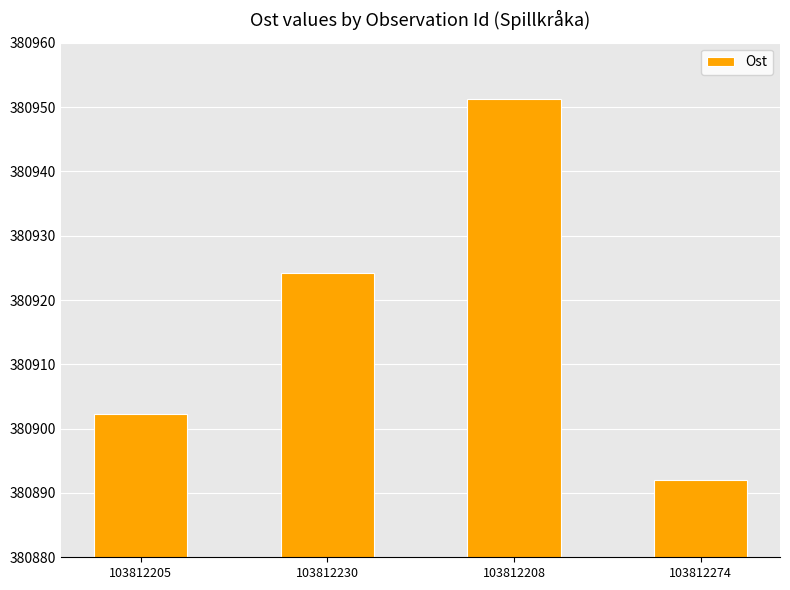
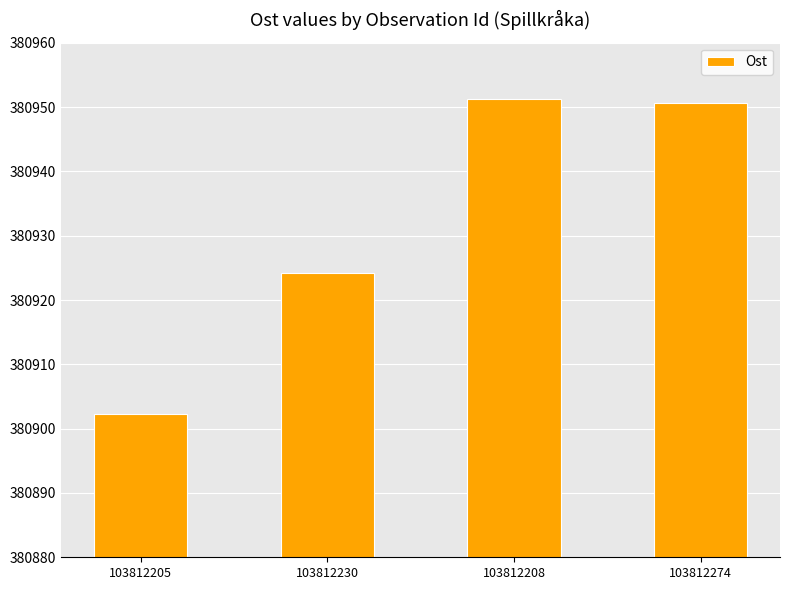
103812274: 380892 -> 380951
